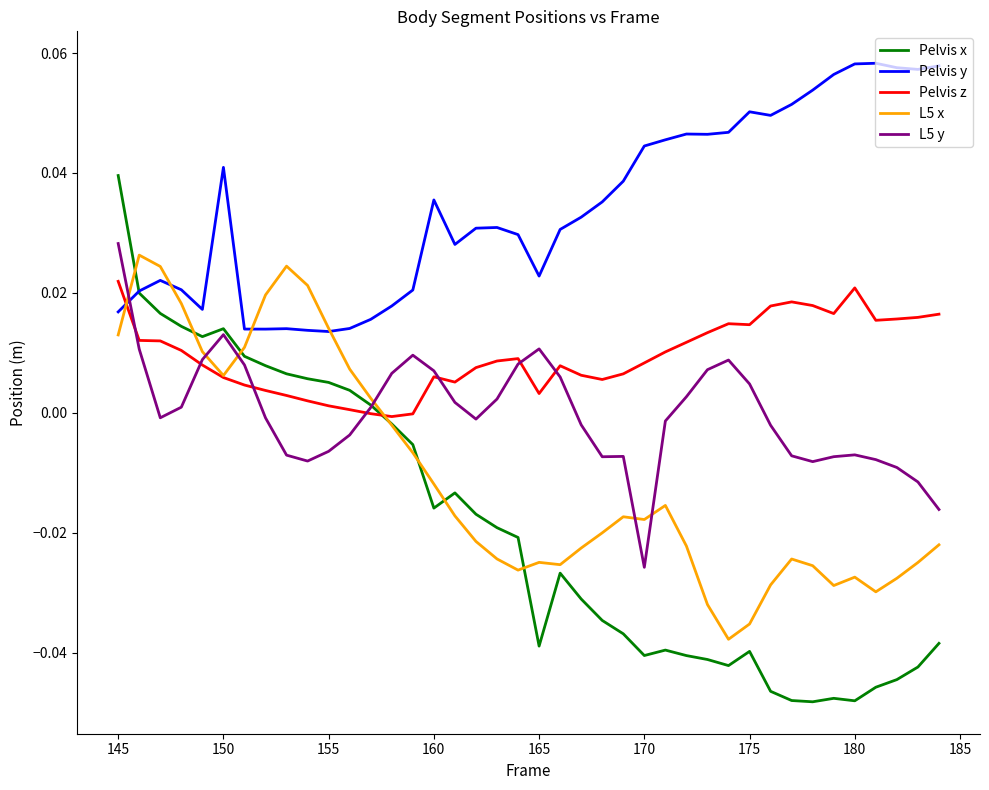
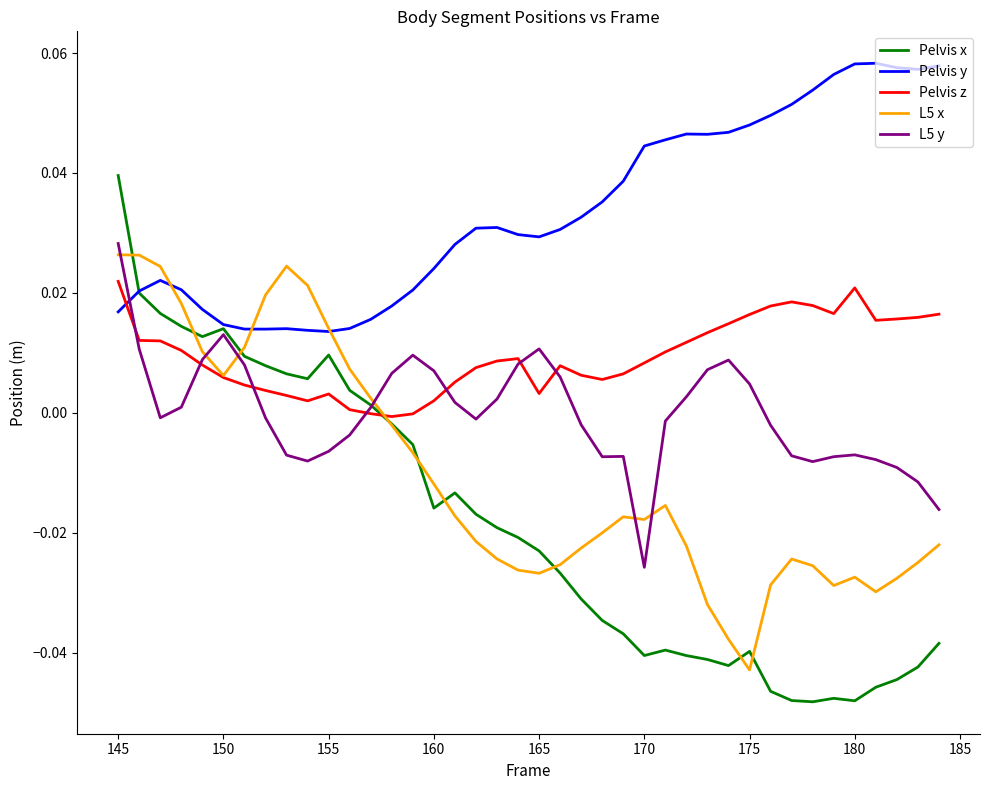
L5 x, 145: 0.013 -> 0.026
Pelvis y, 150: 0.041 -> 0.015
Pelvis x, 155: 0.005 -> 0.010
Pelvis z, 155: 0.001 -> 0.003
Pelvis y, 160: 0.036 -> 0.024
Pelvis z, 160: 0.006 -> 0.002
Pelvis x, 165: -0.039 -> -0.023
Pelvis y, 165: 0.023 -> 0.029
L5 x, 165: -0.025 -> -0.027
Pelvis y, 175: 0.050 -> 0.048
Pelvis z, 175: 0.015 -> 0.016
L5 x, 175: -0.035 -> -0.043
